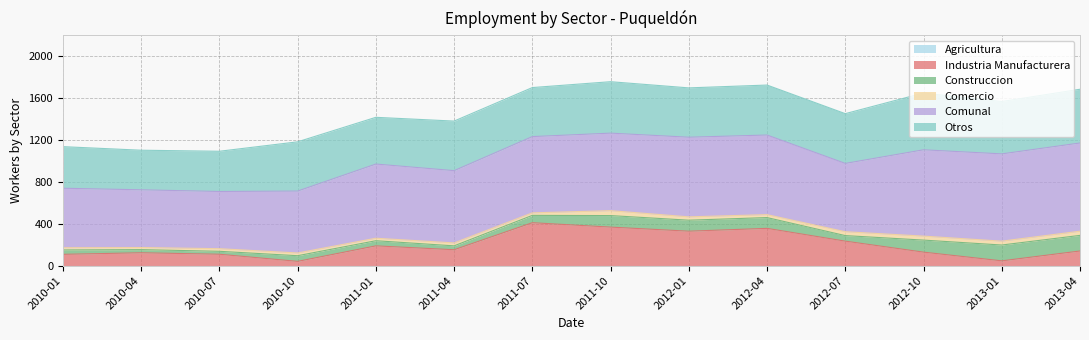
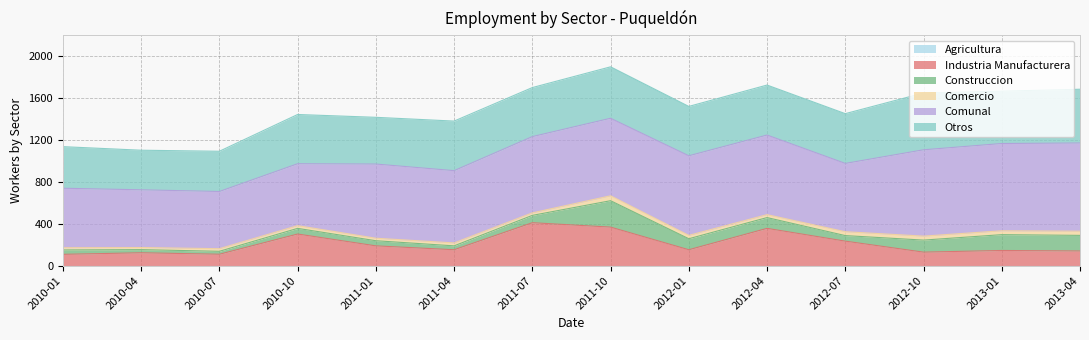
Industria Manufacturera, 2010-10: 40 -> 300
Construccion, 2011-10: 110 -> 250
Industria Manufacturera, 2012-01: 330 -> 150
Industria Manufacturera, 2013-01: 50 -> 150
